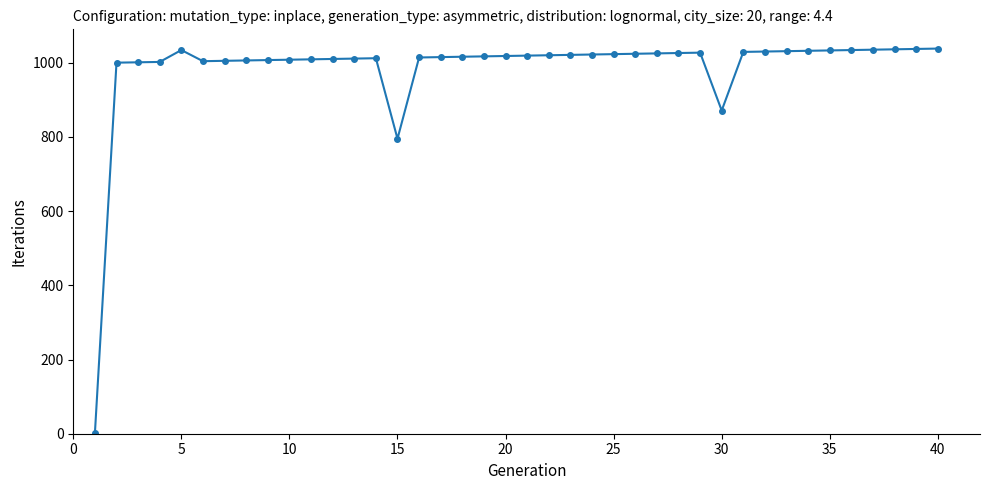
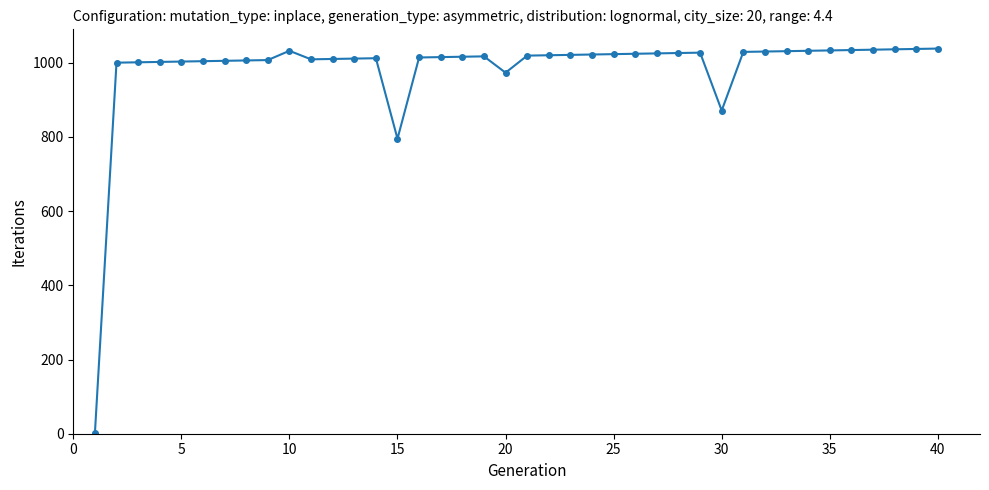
5: 1030 -> 1000
10: 1010 -> 1030
20: 1020 -> 970
